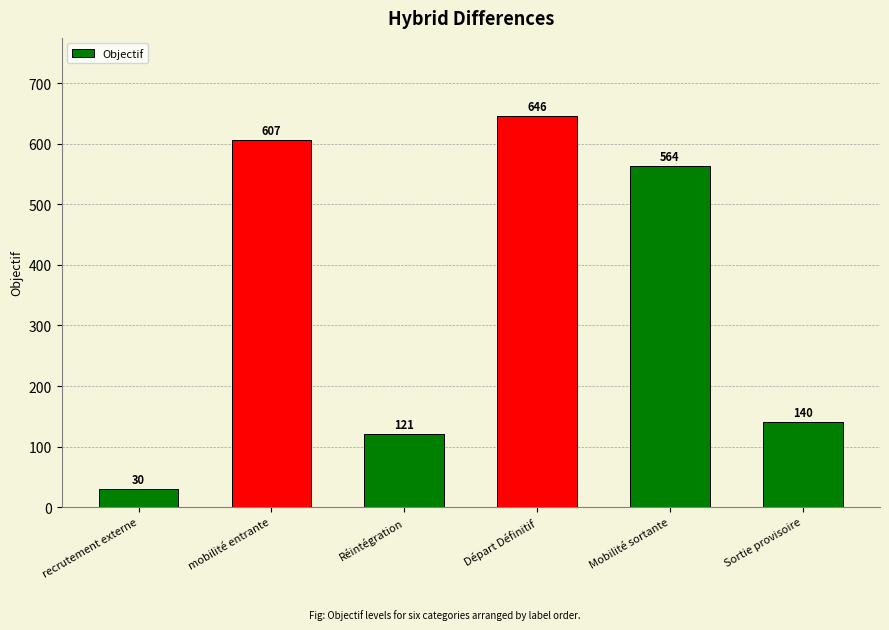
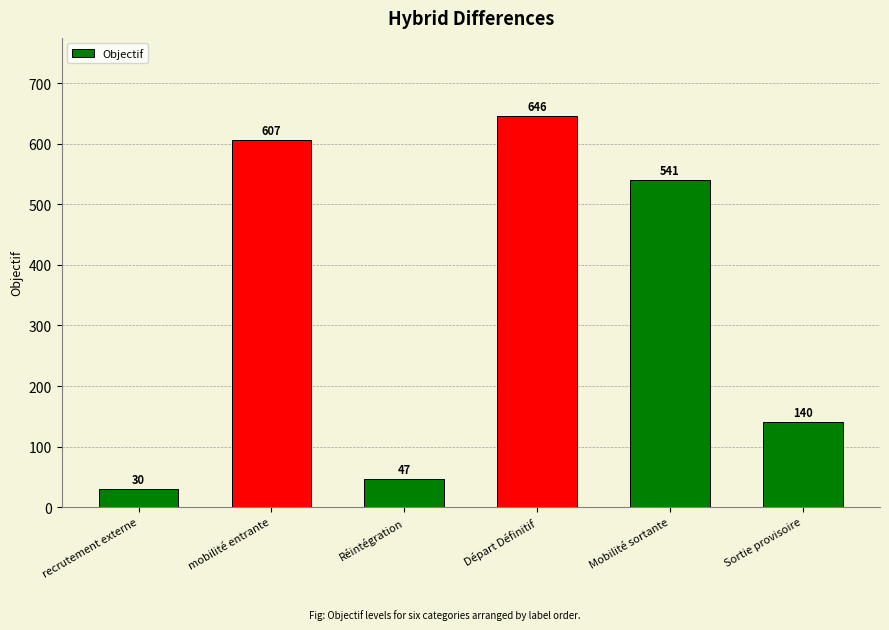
Réintégration: 121 -> 47
Mobilité sortante: 564 -> 541
